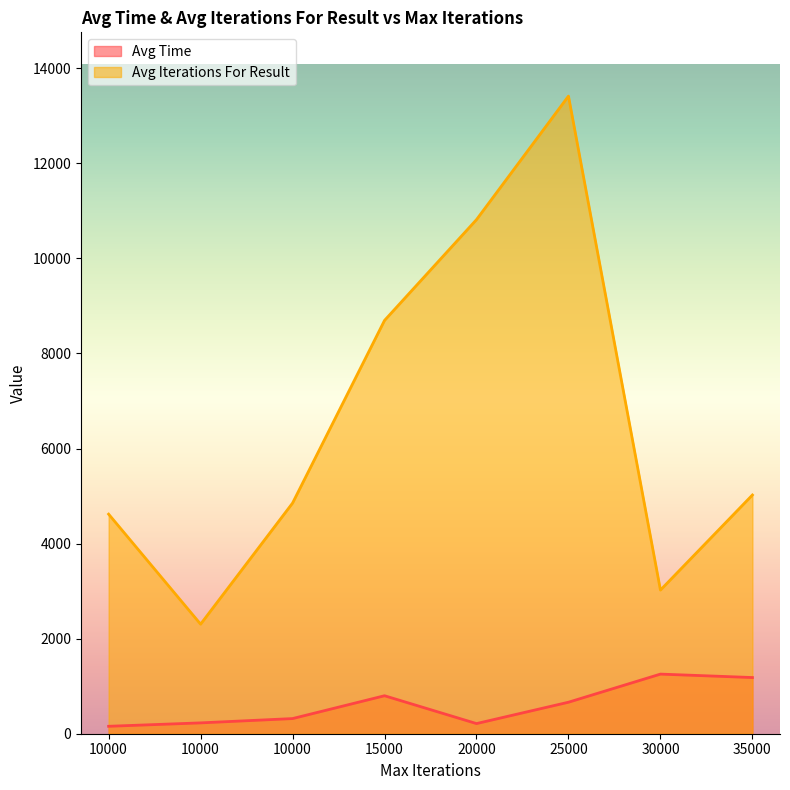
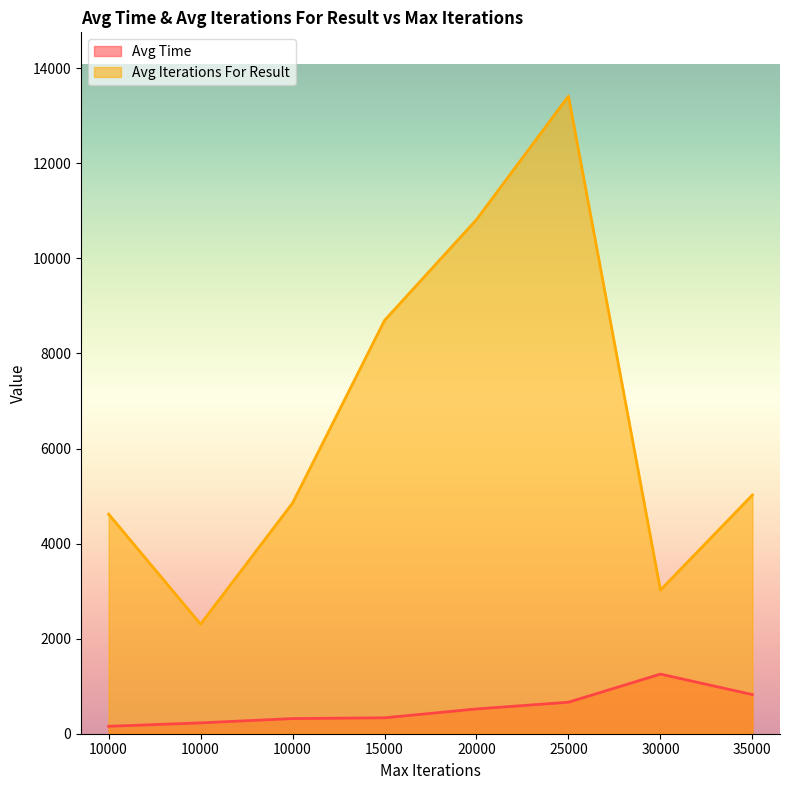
Avg Time, 15000: 800 -> 300
Avg Time, 20000: 200 -> 500
Avg Time, 35000: 1200 -> 800
